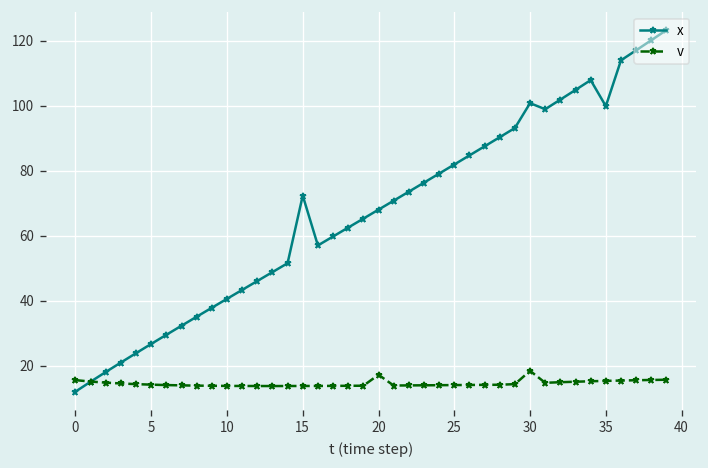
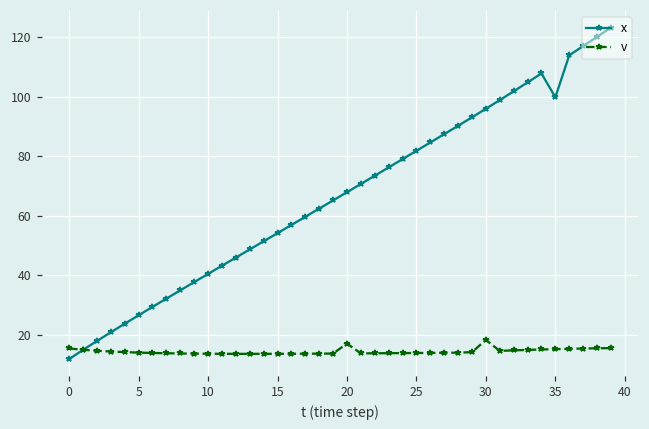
x, 15: 72 -> 54
x, 30: 101 -> 96
